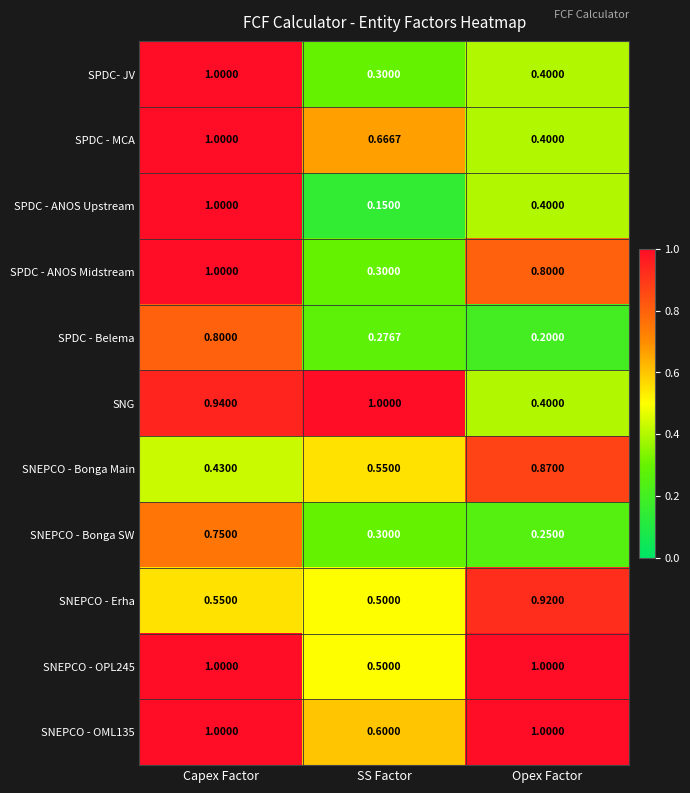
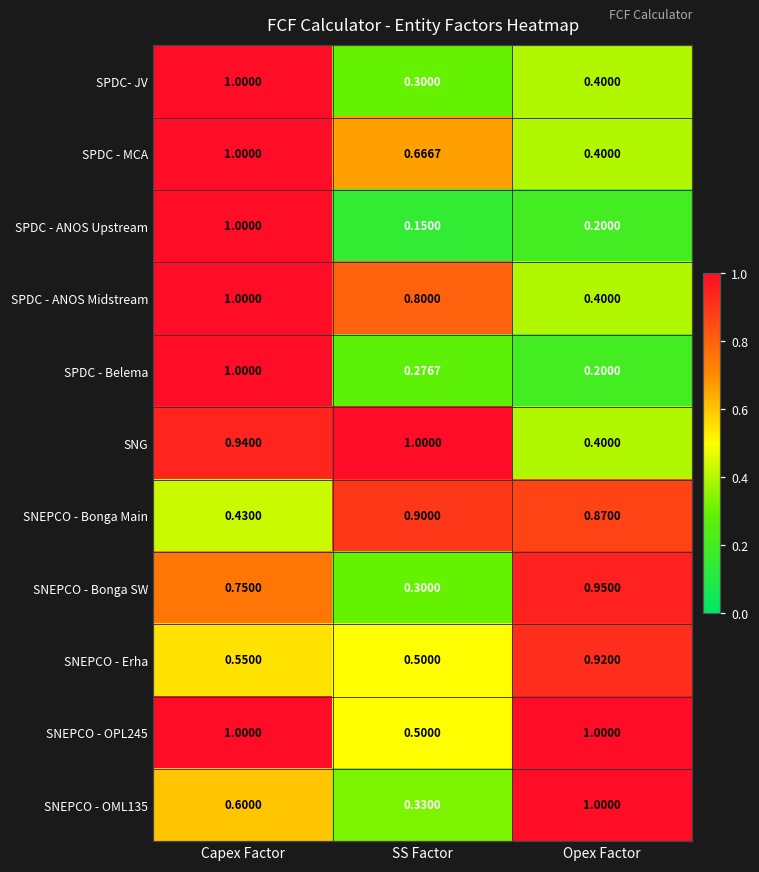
SPDC - ANOS Upstream, Opex Factor: 0.4000 -> 0.2000
SPDC - ANOS Midstream, SS Factor: 0.3000 -> 0.8000
SPDC - ANOS Midstream, Opex Factor: 0.8000 -> 0.4000
SPDC - Belema, Capex Factor: 0.8000 -> 1.0000
SNEPCO - Bonga Main, SS Factor: 0.5500 -> 0.9000
SNEPCO - Bonga SW, Opex Factor: 0.2500 -> 0.9500
SNEPCO - OML135, Capex Factor: 1.0000 -> 0.6000
SNEPCO - OML135, SS Factor: 0.6000 -> 0.3300
